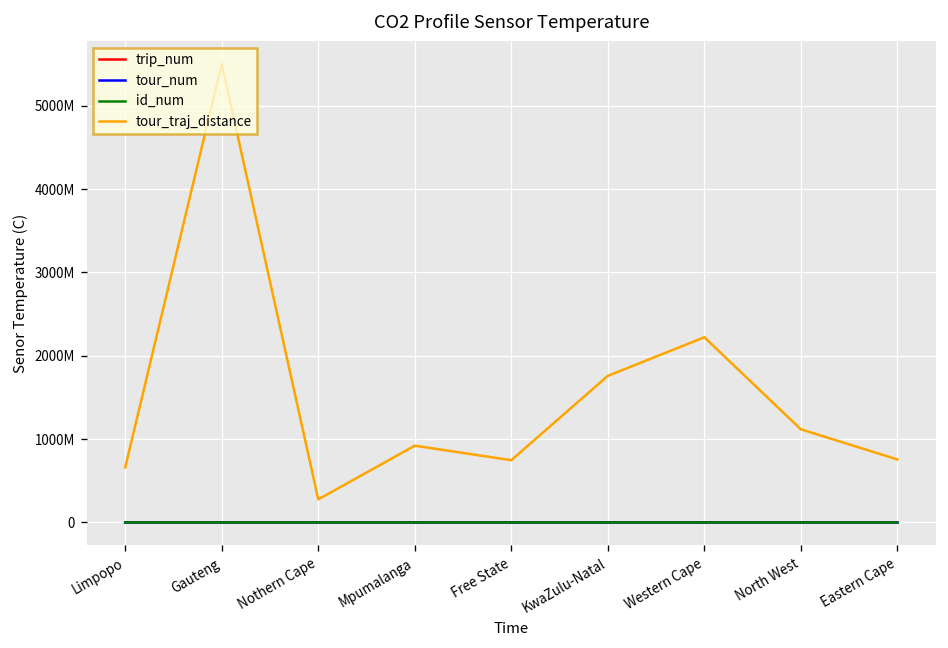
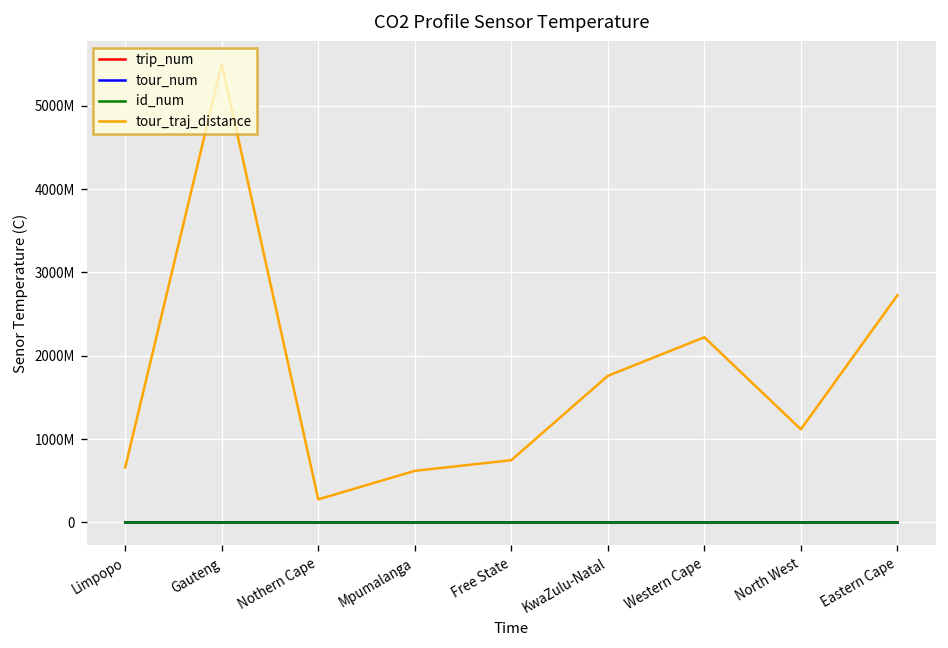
tour_traj_distance, Mpumalanga: 900000000 -> 600000000
tour_traj_distance, Eastern Cape: 800000000 -> 2700000000
